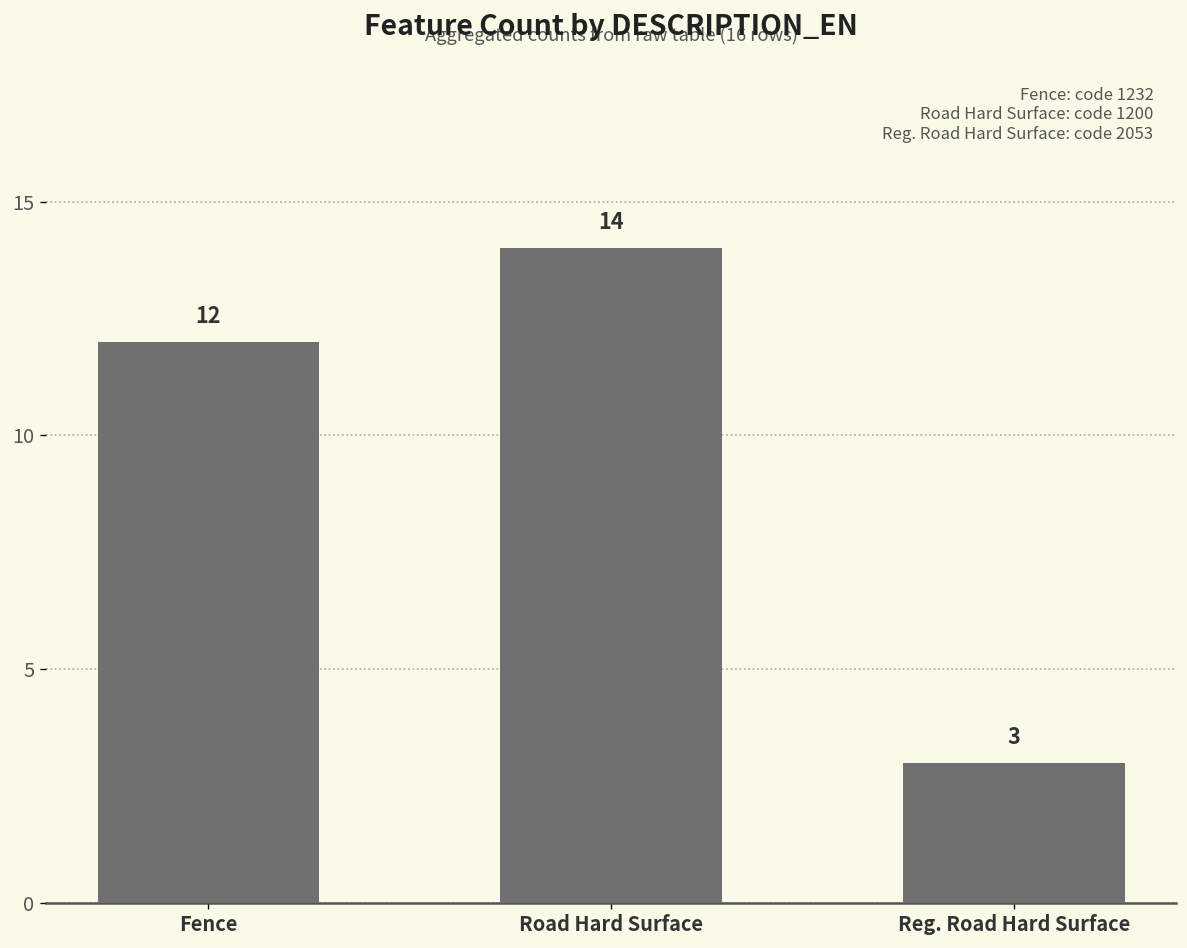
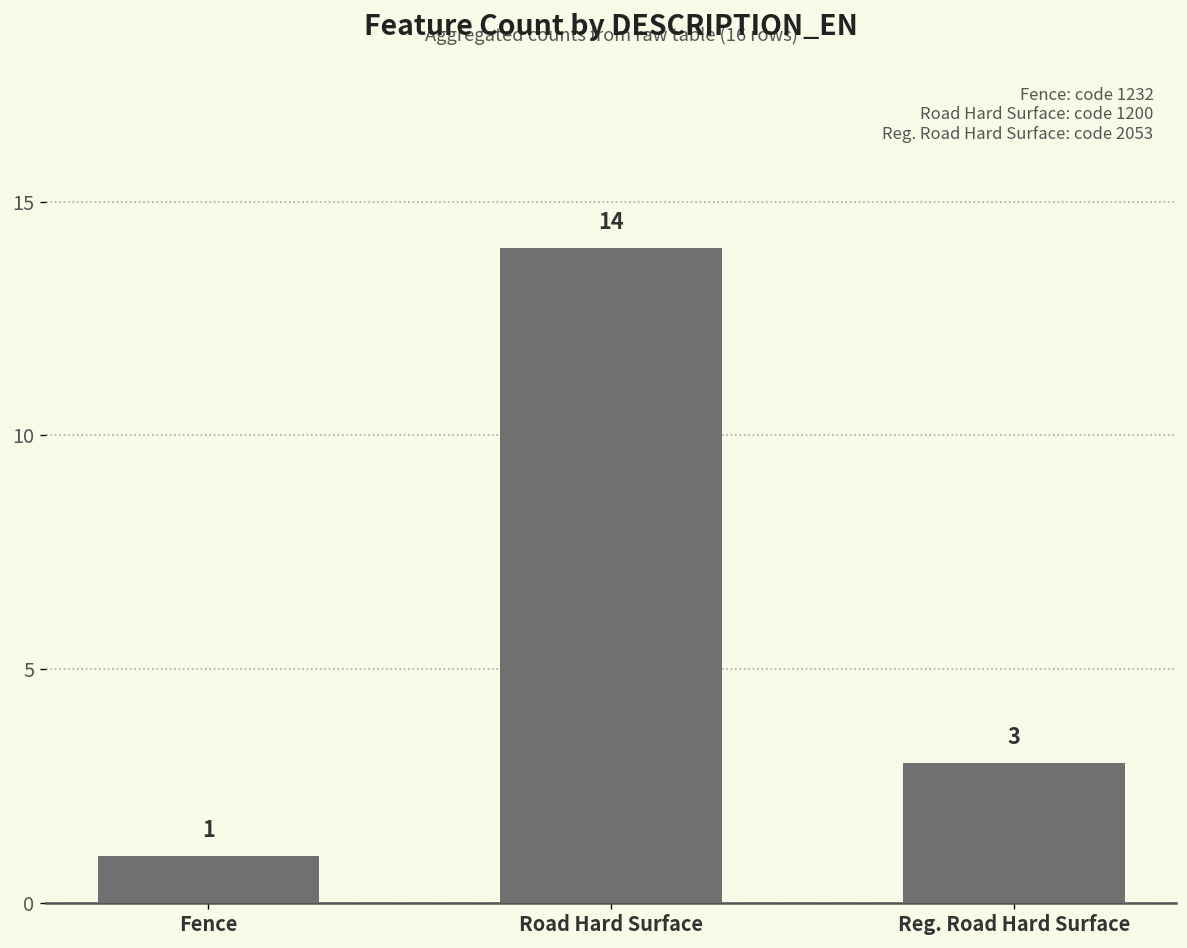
Fence: 12 -> 1
